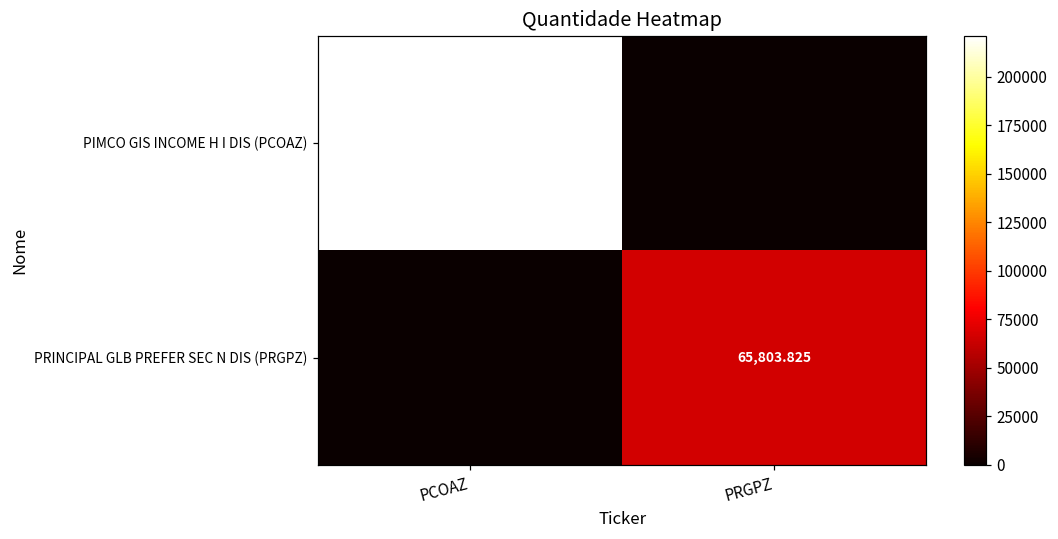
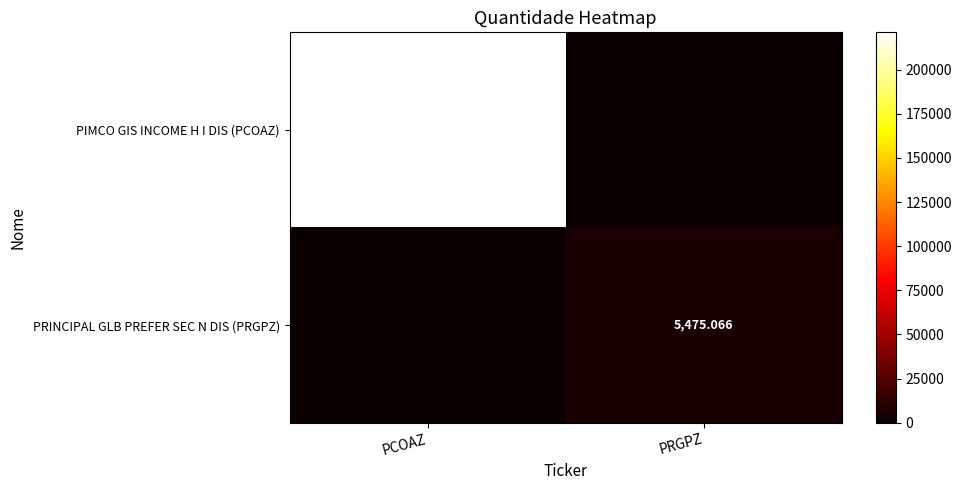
PRINCIPAL GLB PREFER SEC N DIS (PRGPZ), PRGPZ: 65,803.825 -> 5,475.066
